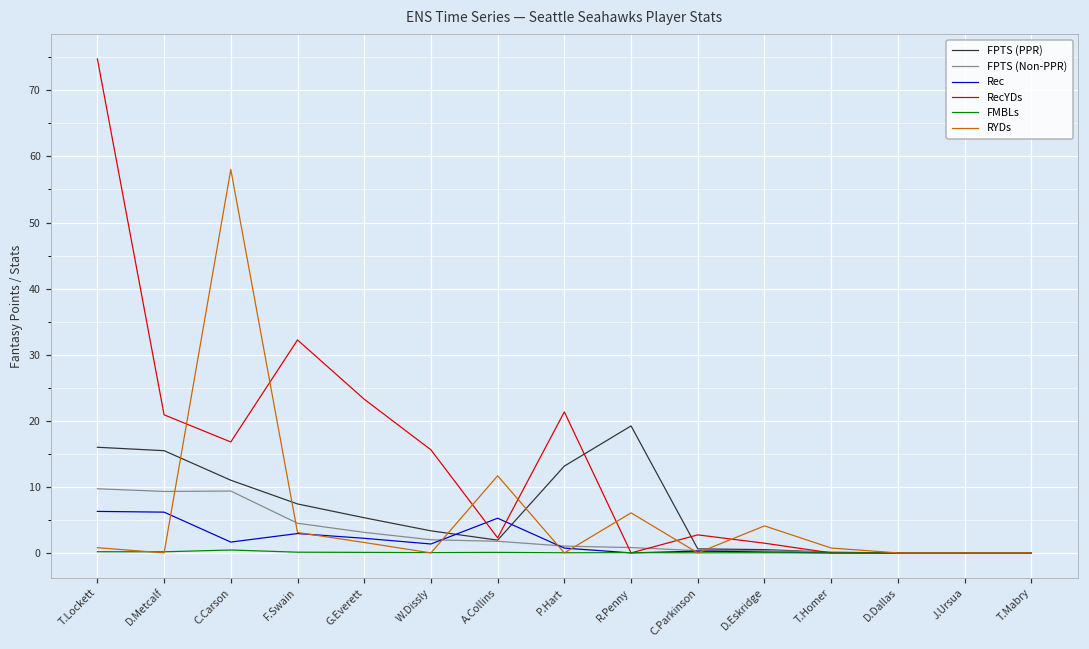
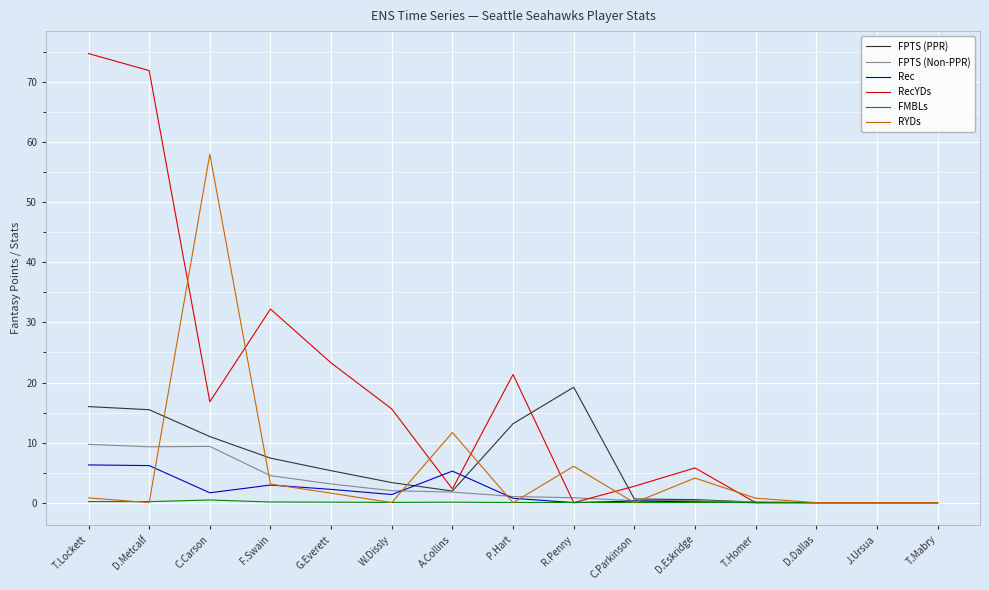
RecYDs, D.Metcalf: 21 -> 72
RecYDs, D.Eskridge: 1 -> 6
